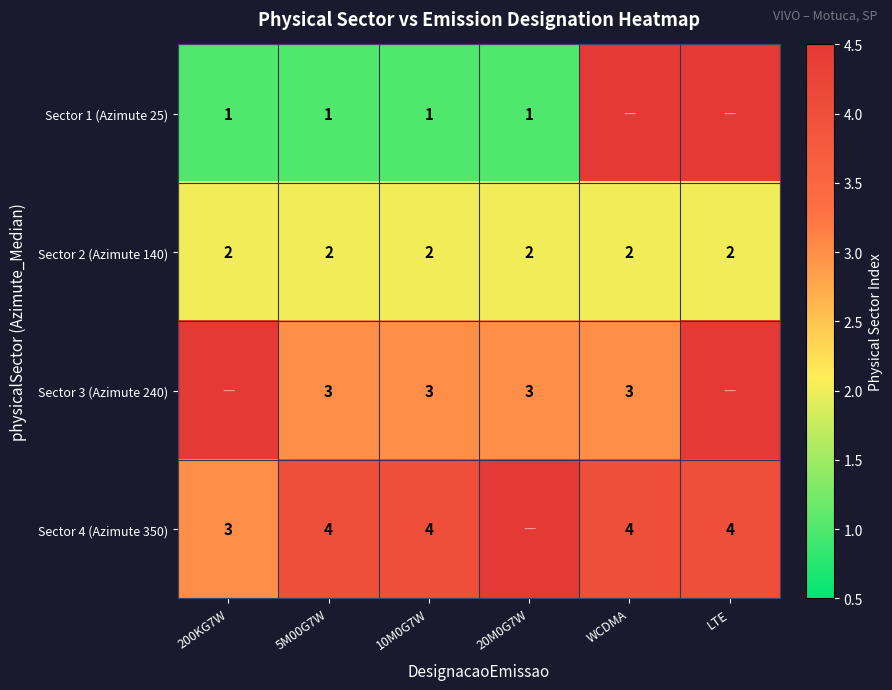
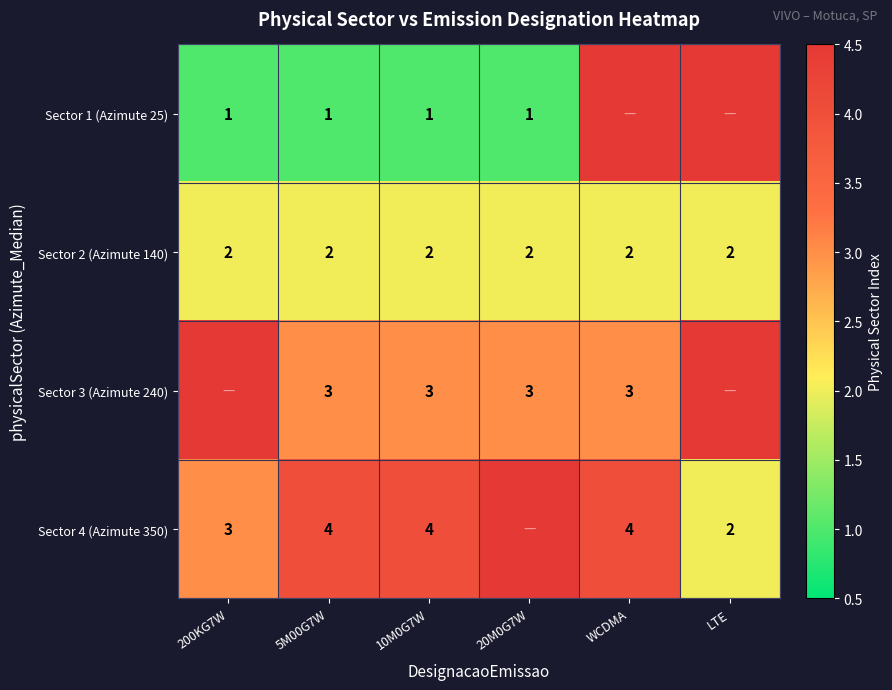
Sector 4 (Azimute 350), LTE: 4 -> 2
